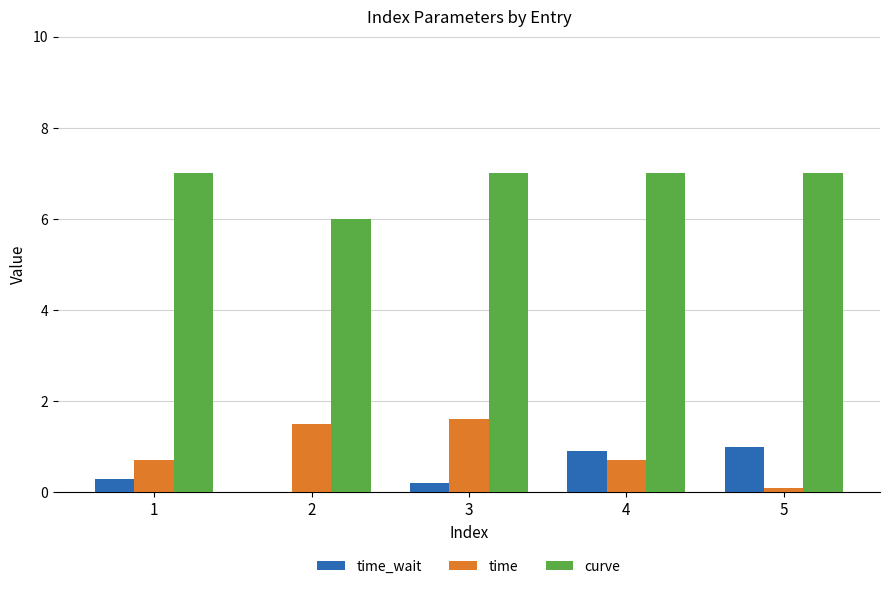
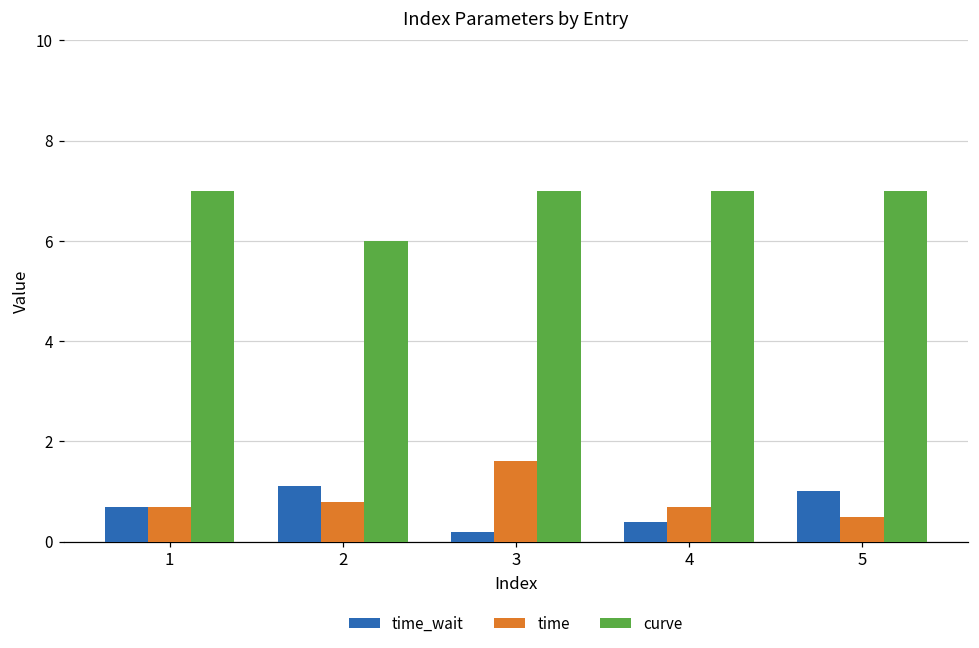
time_wait, 1: 0.3 -> 0.7
time_wait, 2: 0.0 -> 1.1
time, 2: 1.5 -> 0.8
time_wait, 4: 0.9 -> 0.4
time, 5: 0.1 -> 0.5
